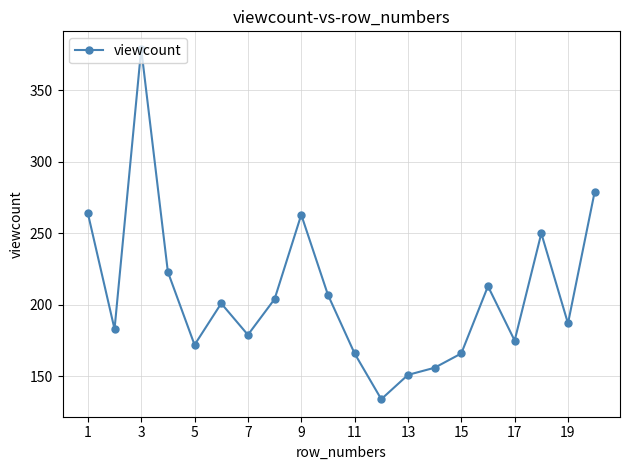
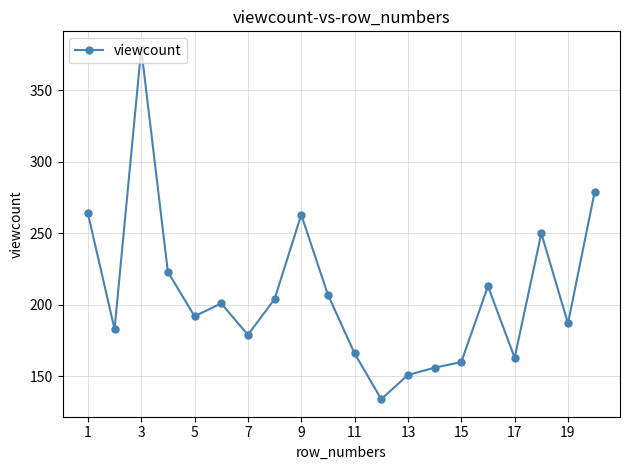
5: 172 -> 192
15: 166 -> 160
17: 175 -> 163
